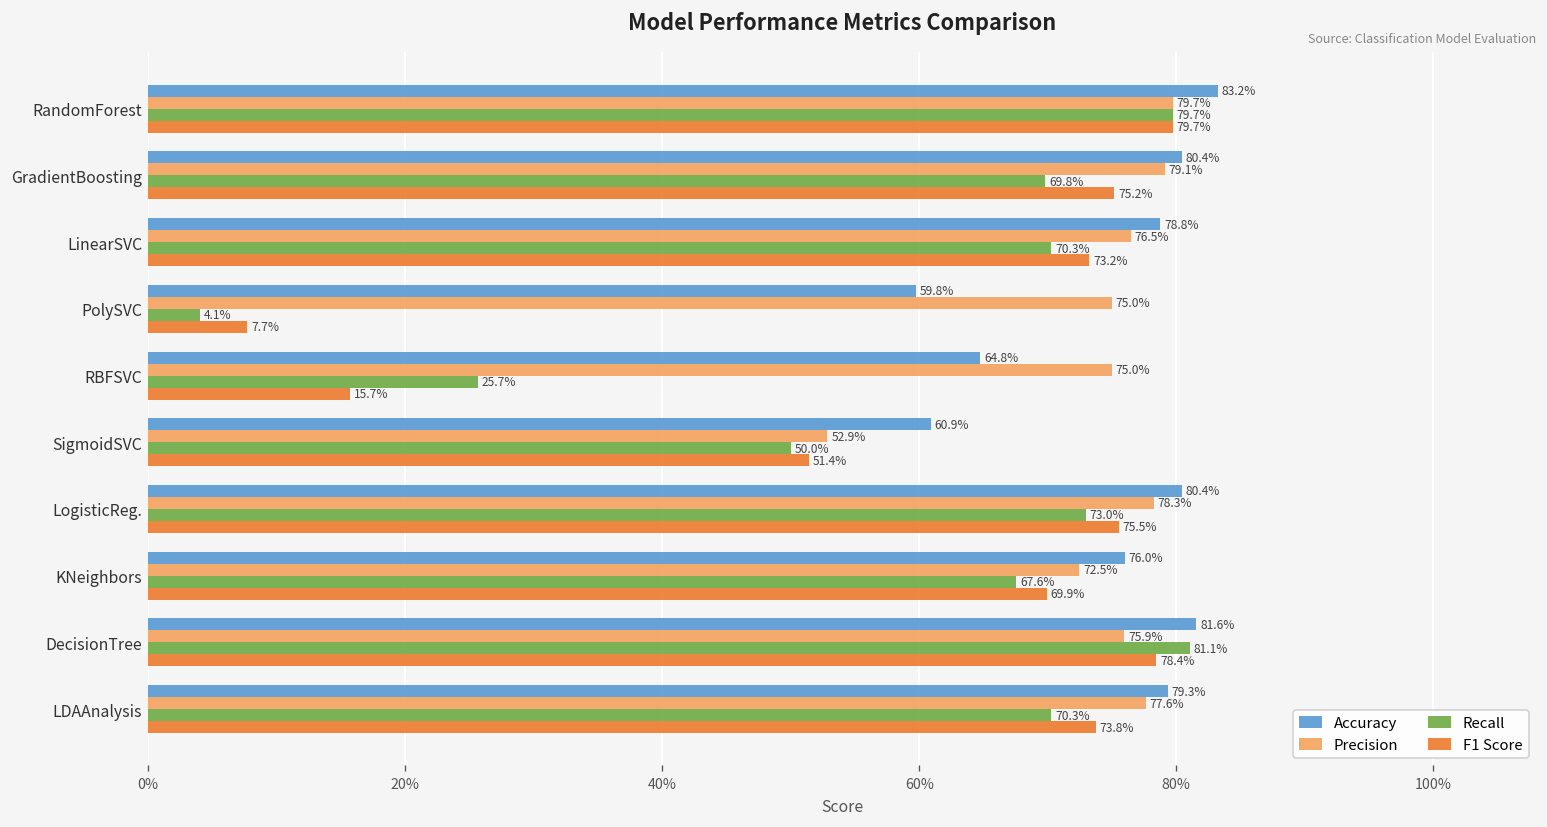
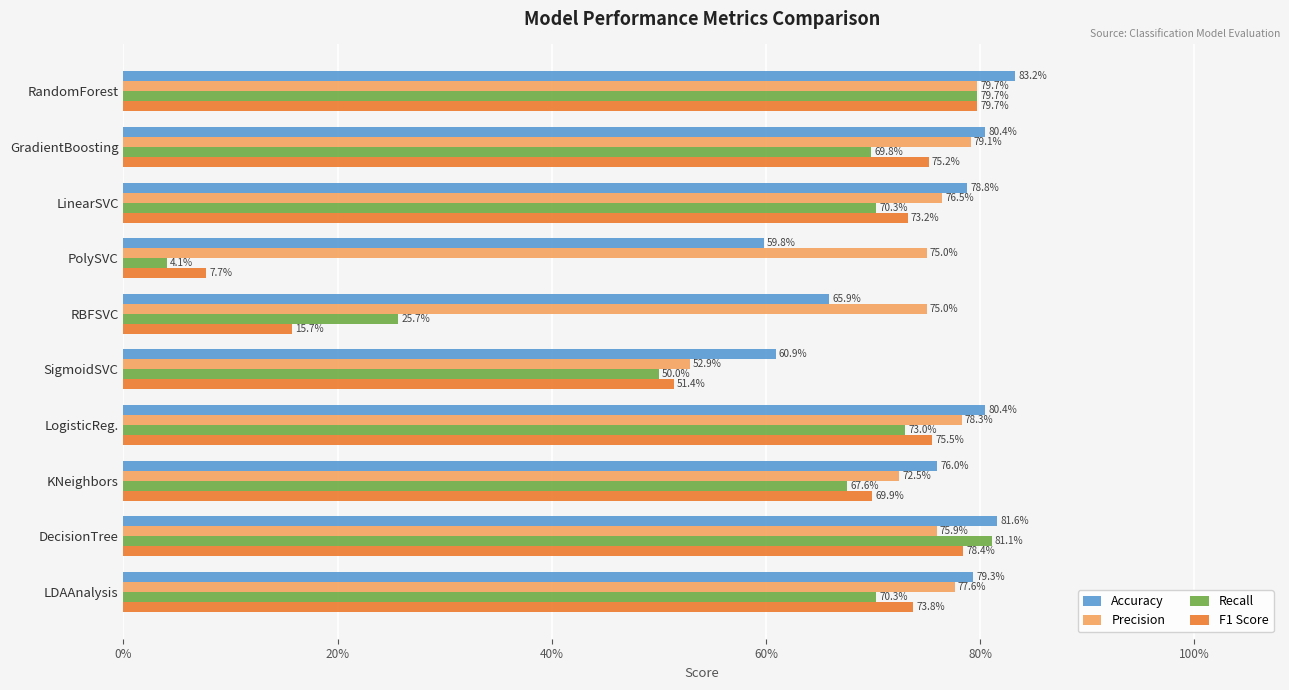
Accuracy, RBFSVC: 64.8% -> 65.9%
